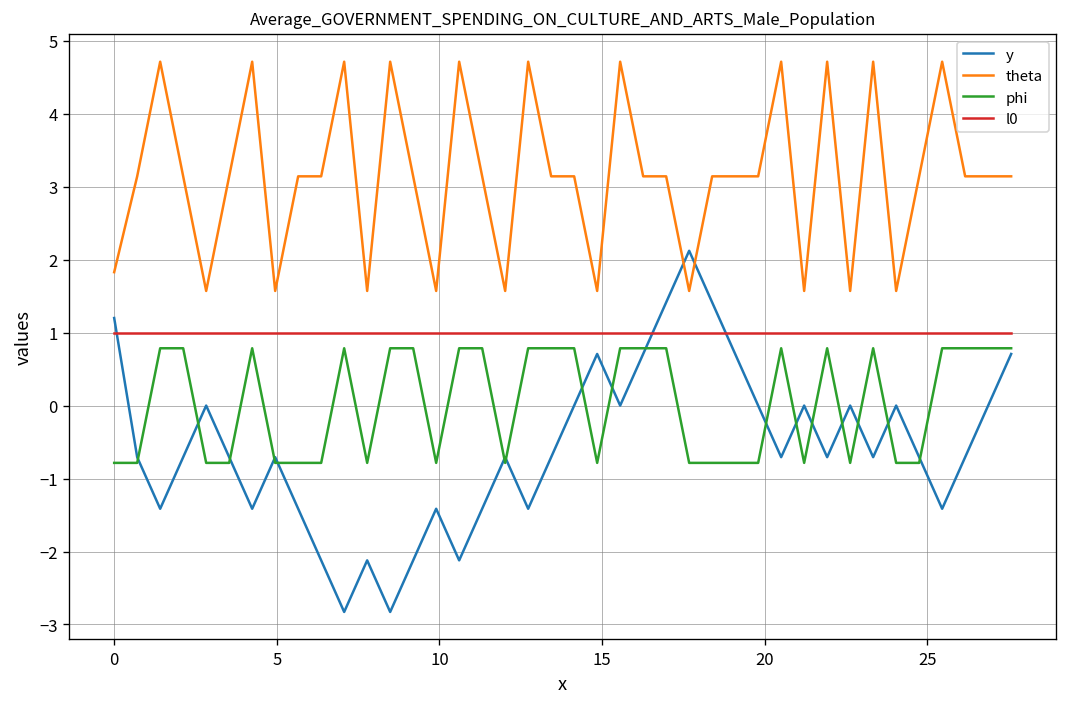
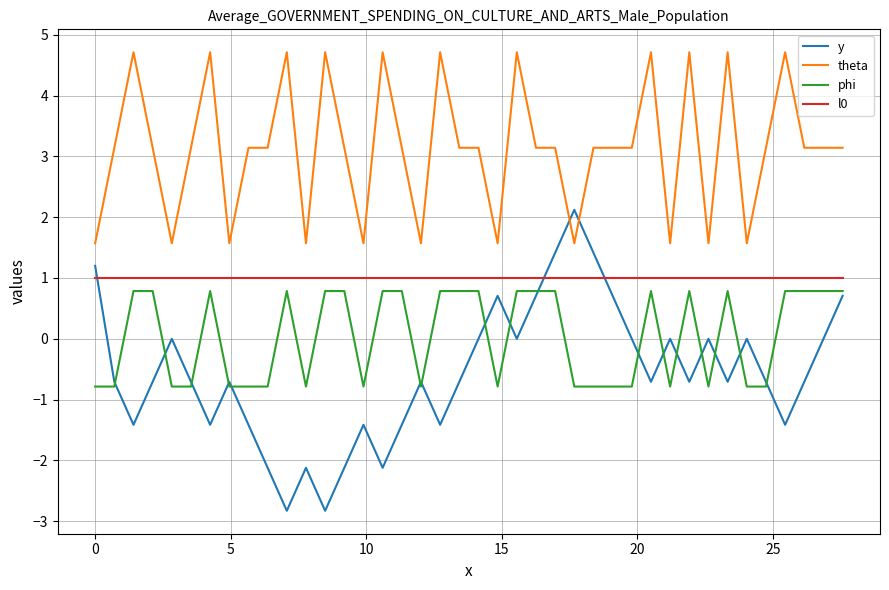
theta, 0: 1.8 -> 1.6
